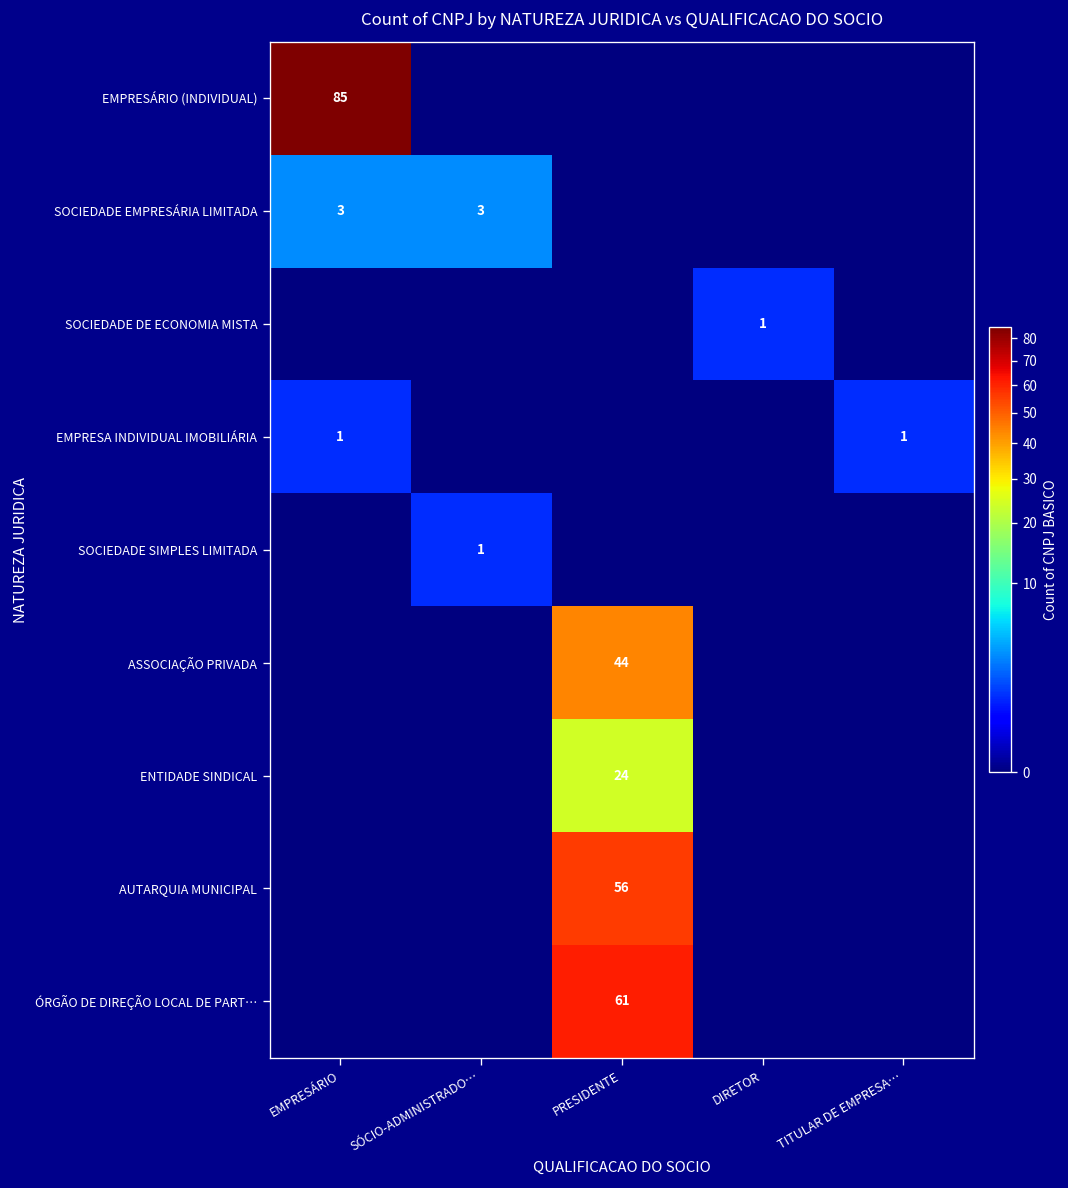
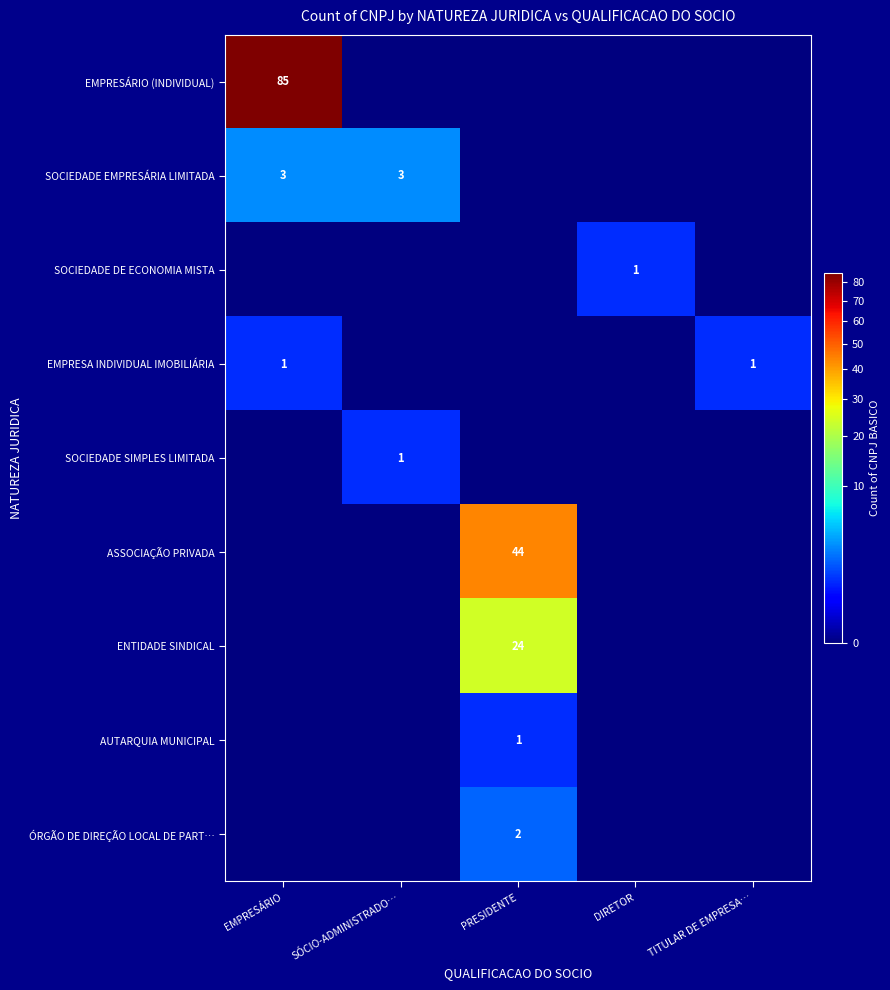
AUTARQUIA MUNICIPAL, PRESIDENTE: 56 -> 1
ÓRGÃO DE DIREÇÃO LOCAL DE PART…, PRESIDENTE: 61 -> 2
